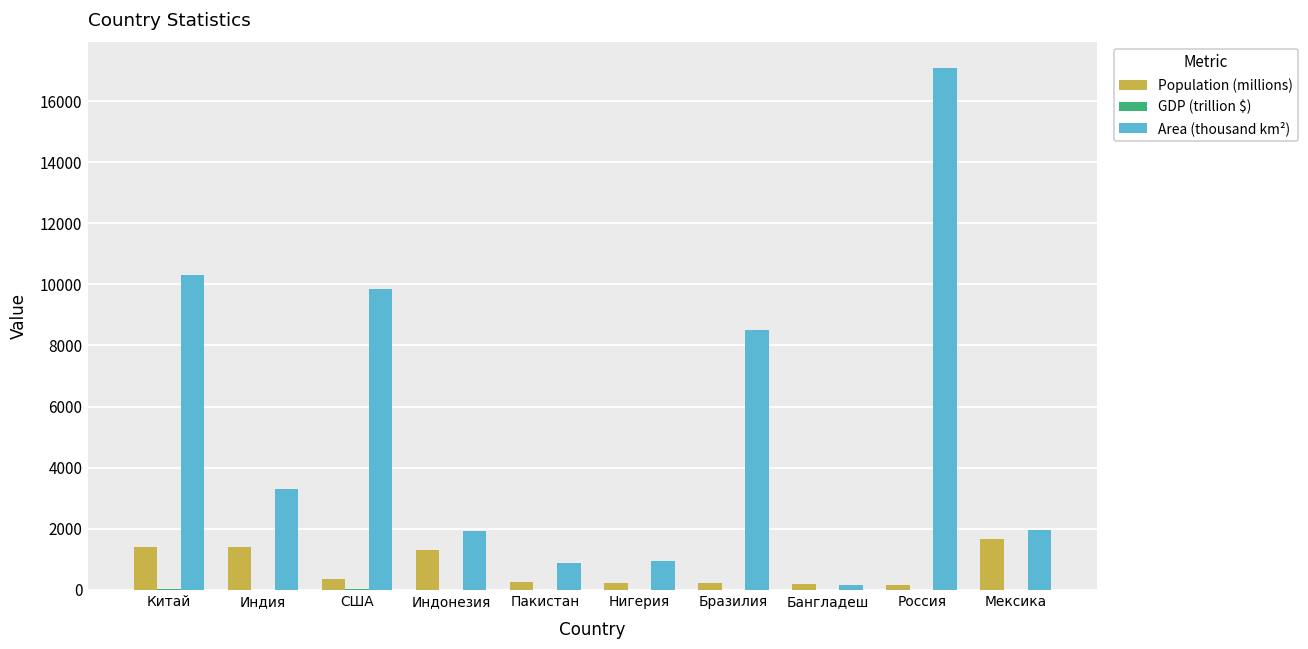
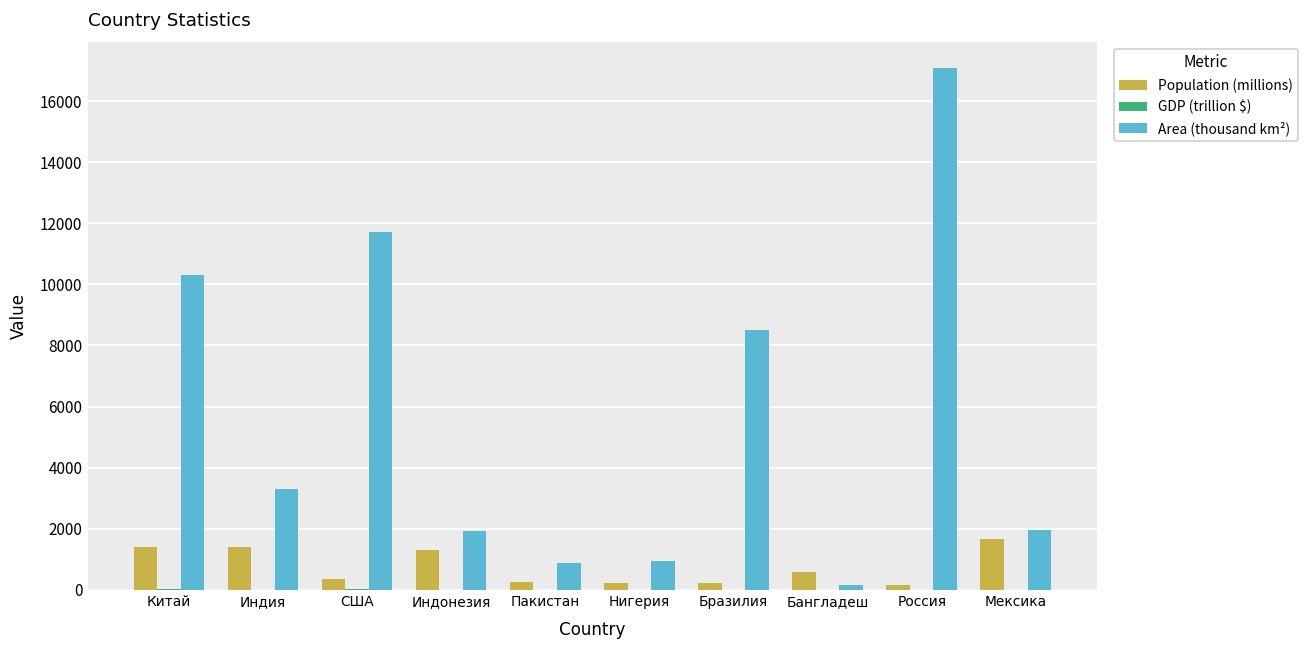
Area (thousand km²), США: 9800 -> 11700
Population (millions), Бангладеш: 200 -> 600
